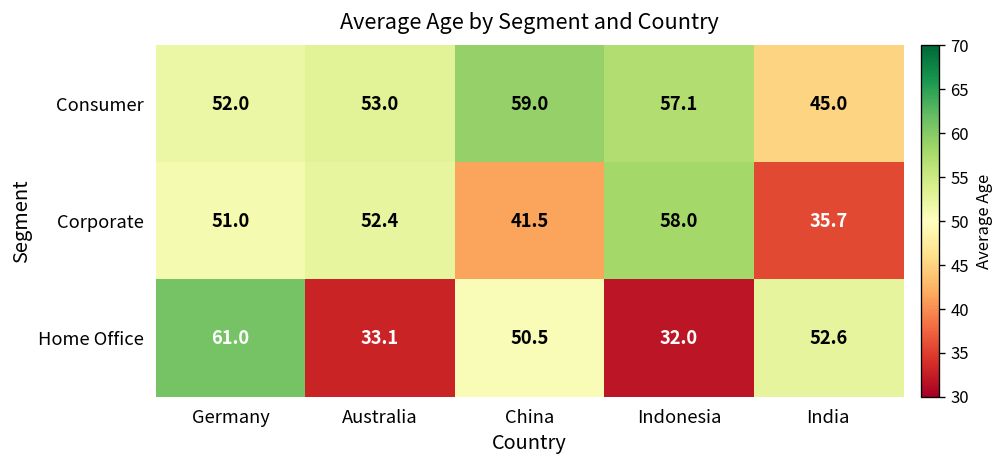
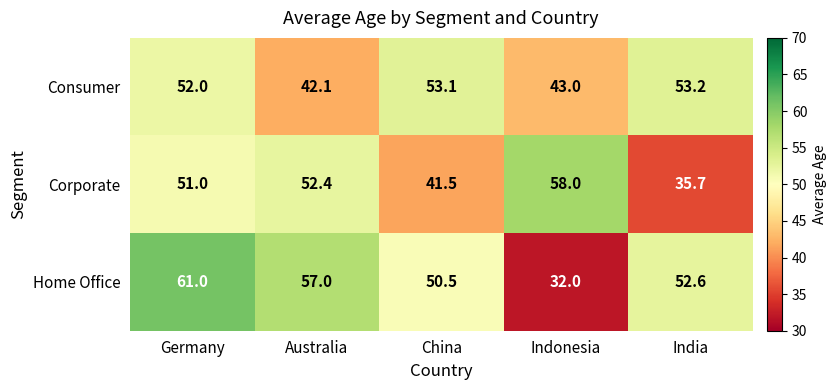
Consumer, Australia: 53.0 -> 42.1
Consumer, China: 59.0 -> 53.1
Consumer, Indonesia: 57.1 -> 43.0
Consumer, India: 45.0 -> 53.2
Home Office, Australia: 33.1 -> 57.0
